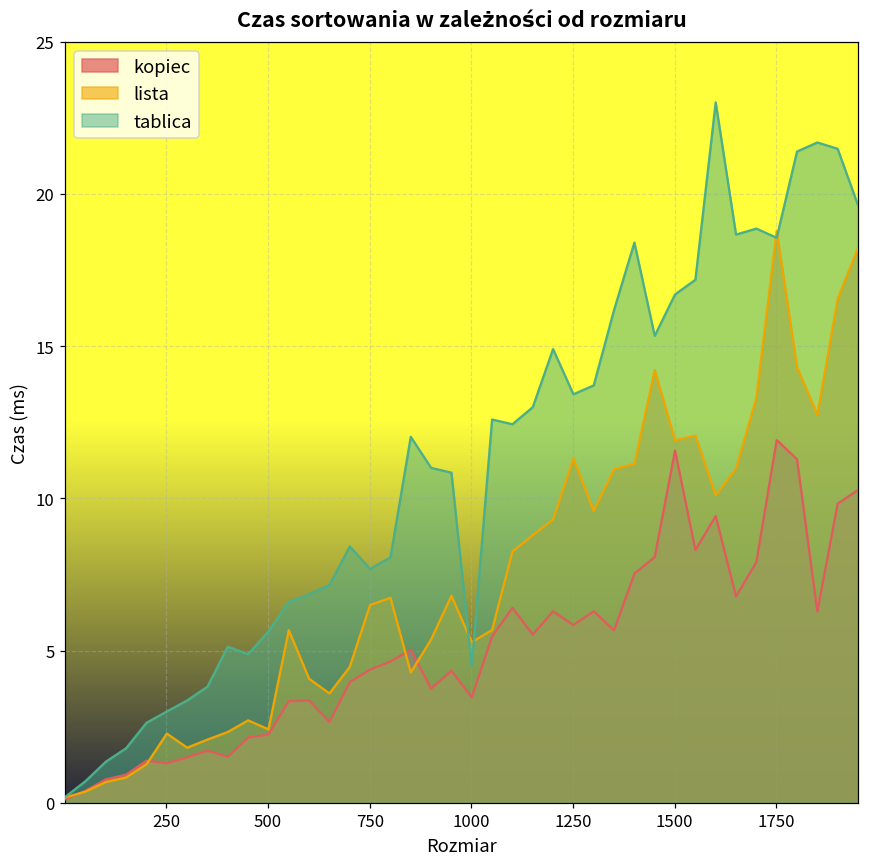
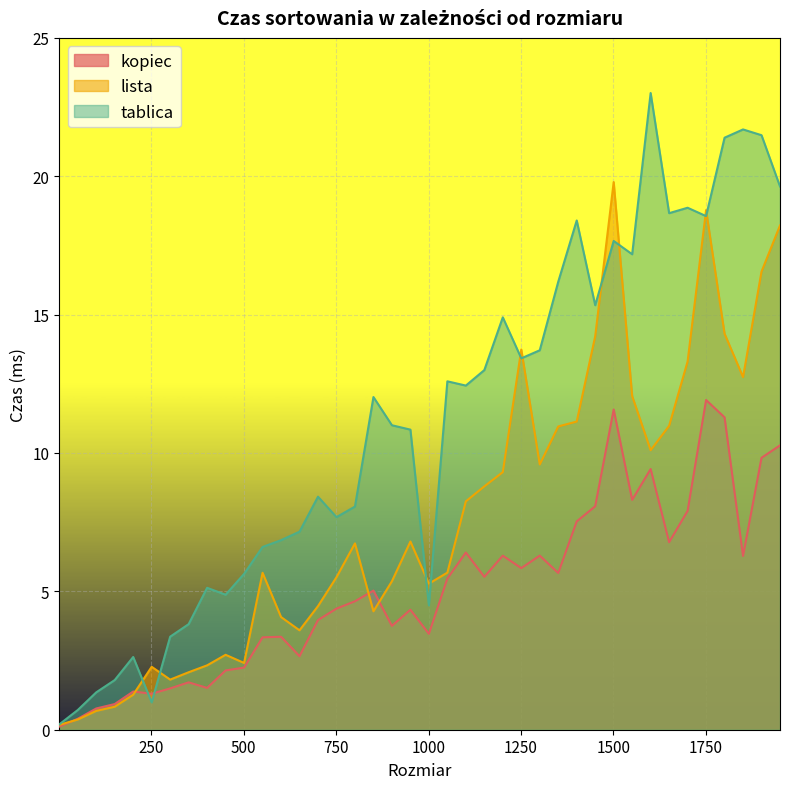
tablica, 250: 3.0 -> 1.0
lista, 750: 6.5 -> 5.5
lista, 1250: 11.3 -> 13.7
lista, 1500: 11.9 -> 19.8
tablica, 1500: 16.7 -> 17.7
